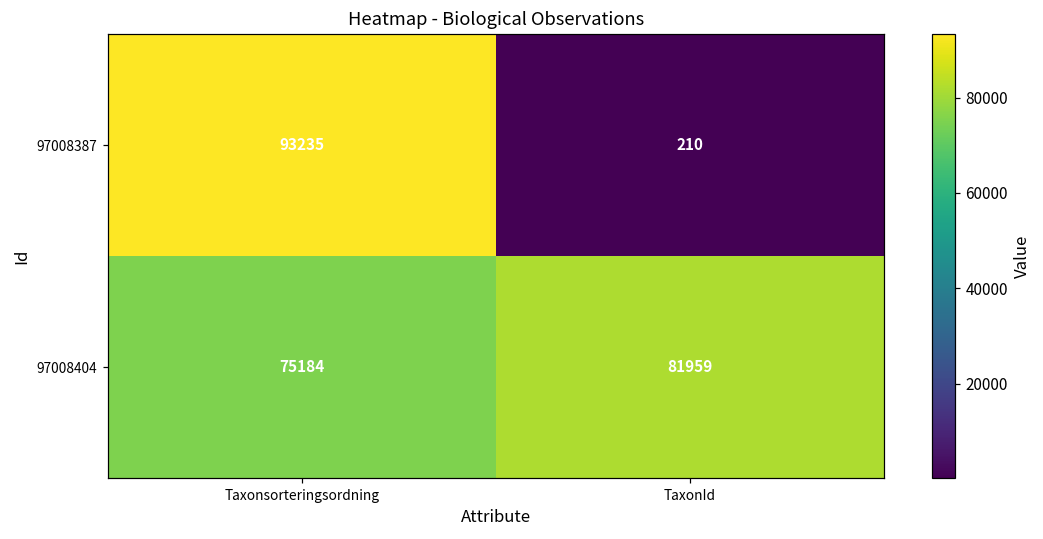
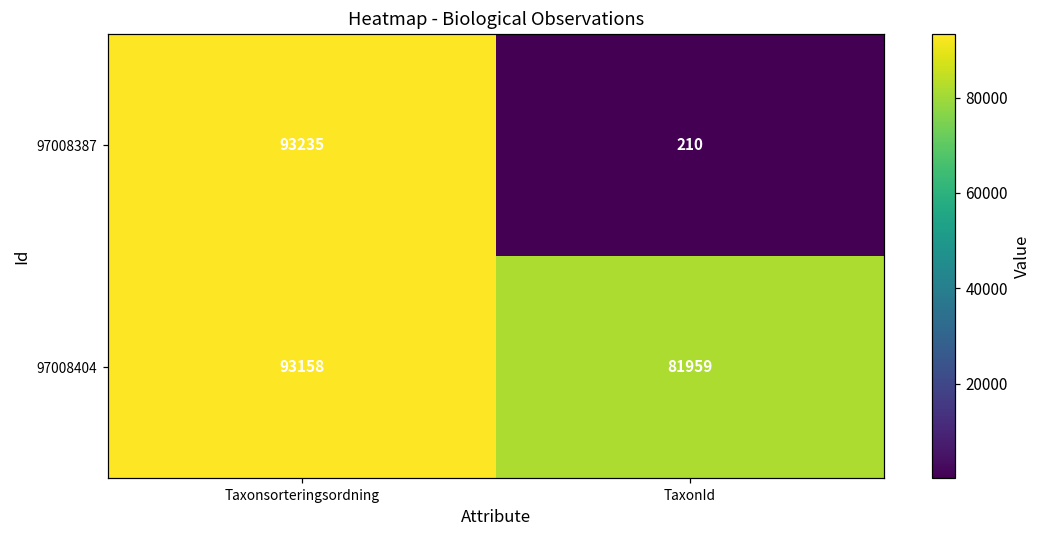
97008404, Taxonsorteringsordning: 75184 -> 93158
